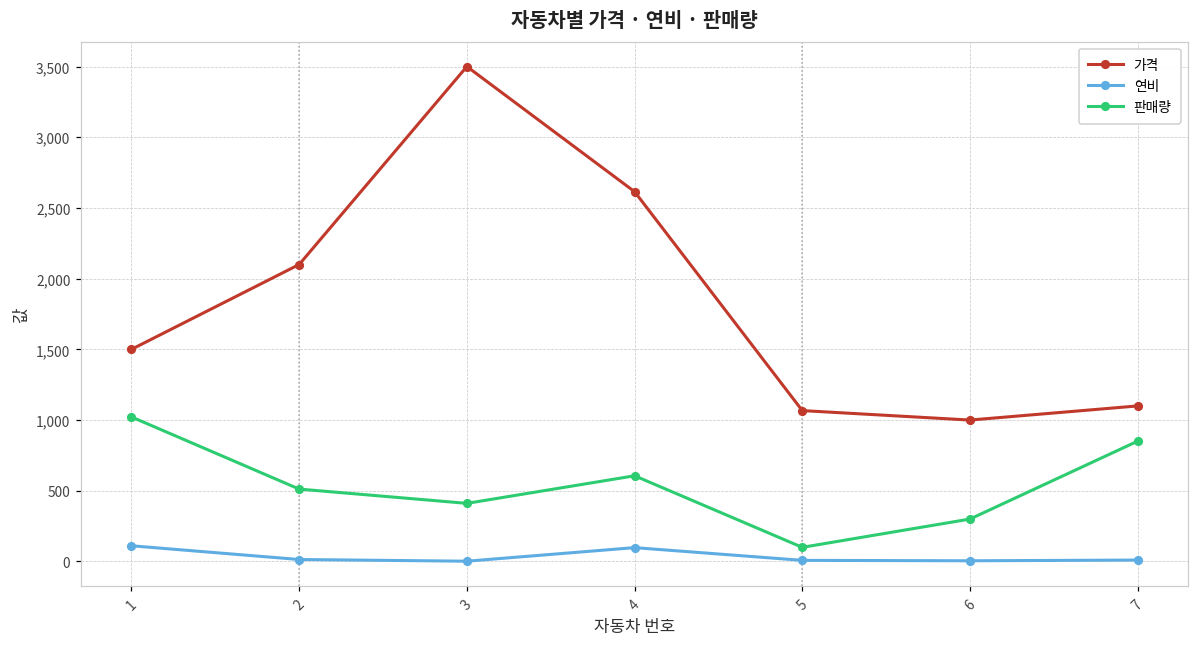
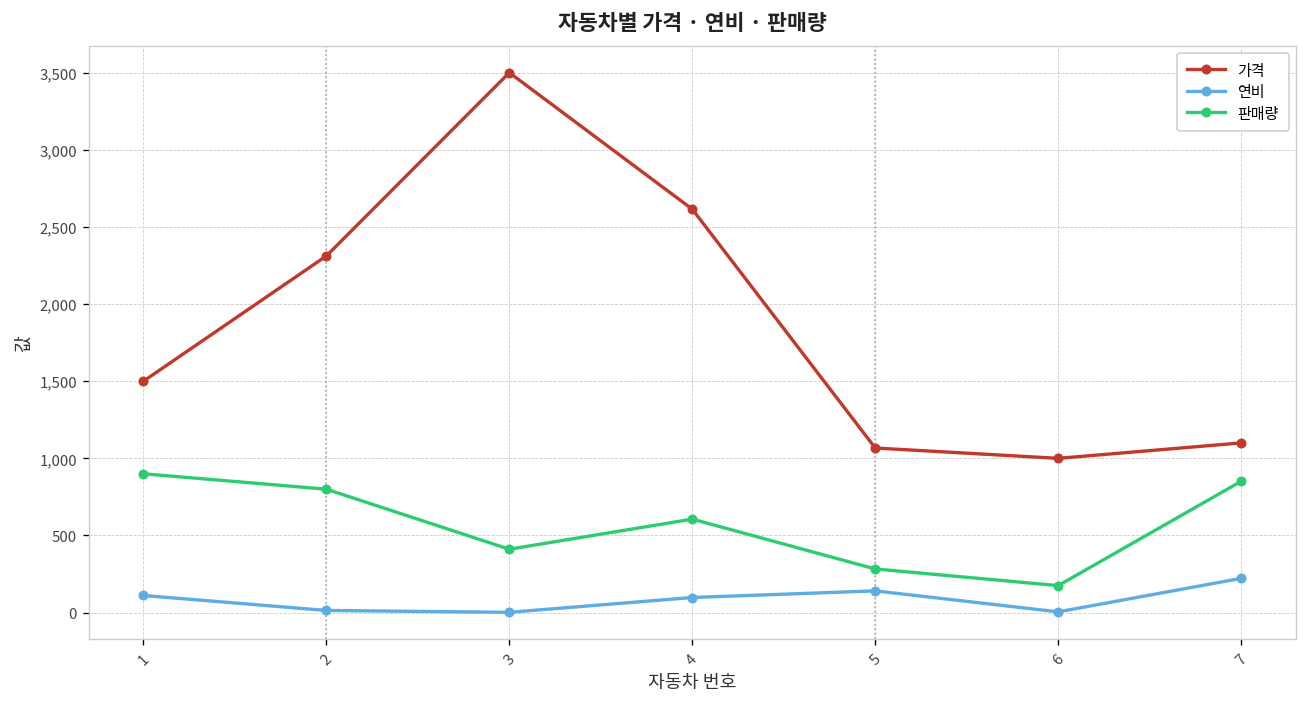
판매량, 1: 1,020 -> 900
가격, 2: 2,100 -> 2,310
판매량, 2: 510 -> 800
연비, 5: 10 -> 140
판매량, 5: 100 -> 280
판매량, 6: 300 -> 180
연비, 7: 10 -> 220
